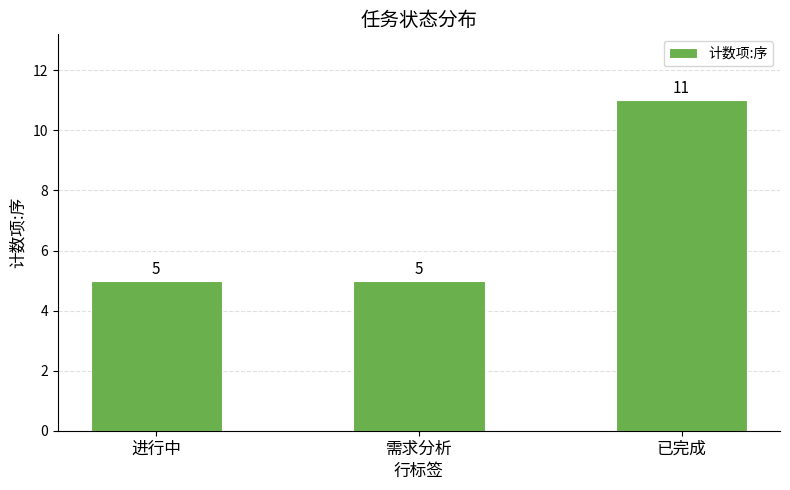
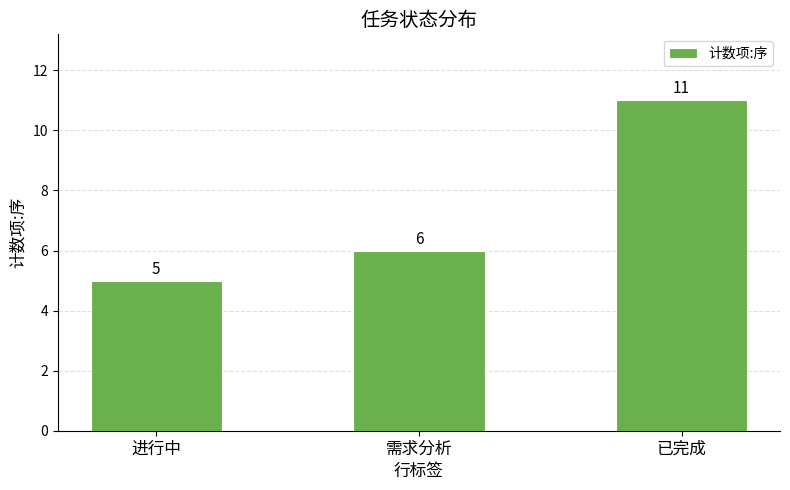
需求分析: 5 -> 6
